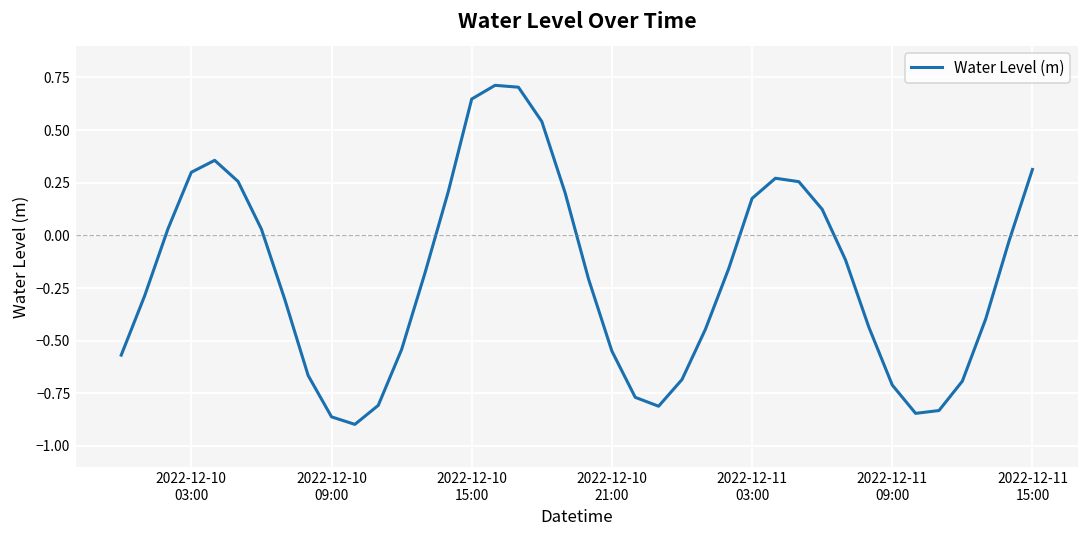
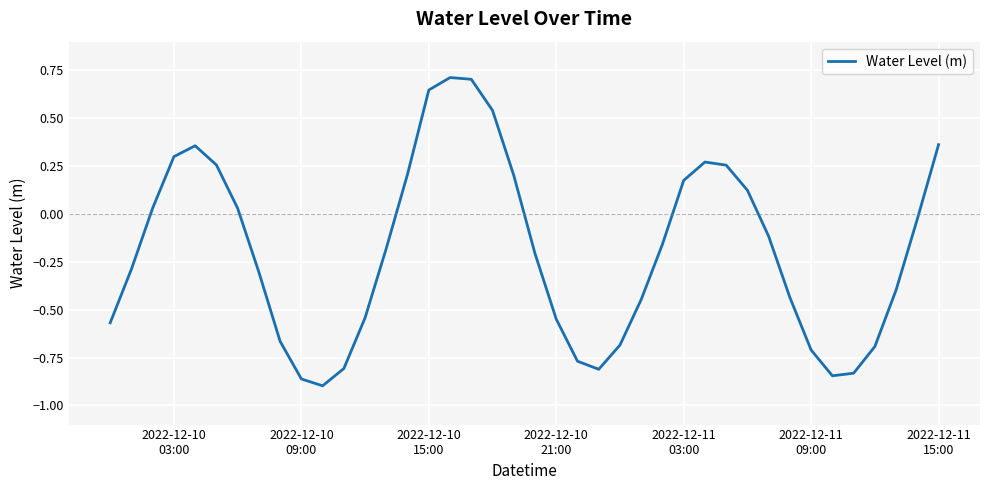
2022-12-11 15:00: 0.31 -> 0.36
